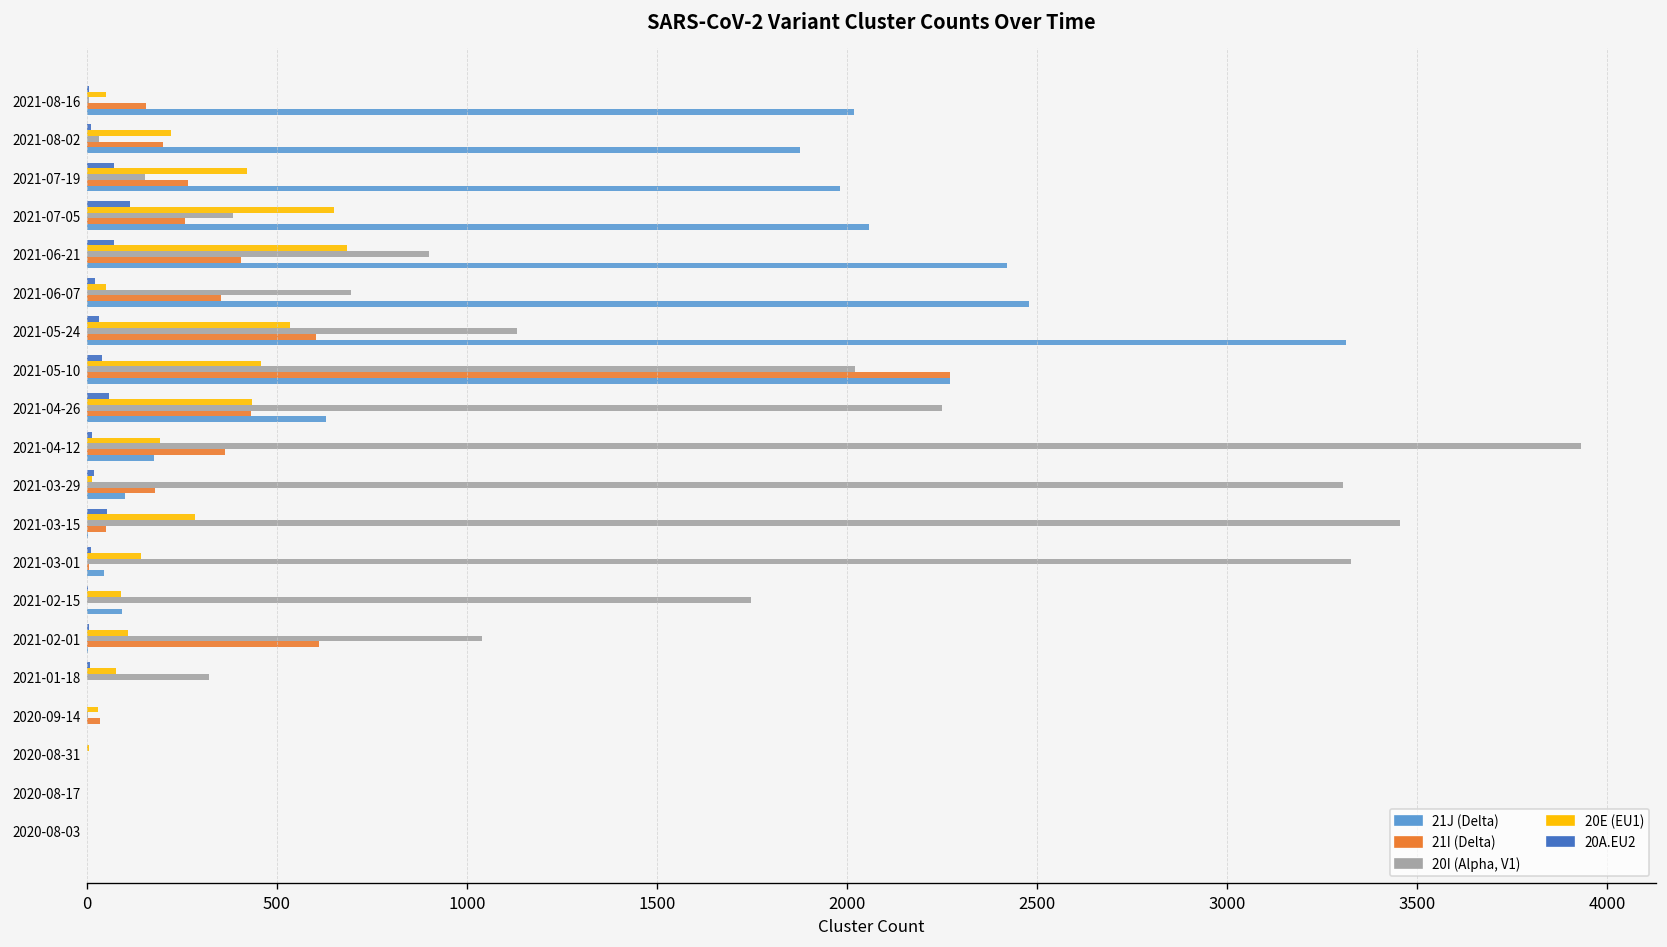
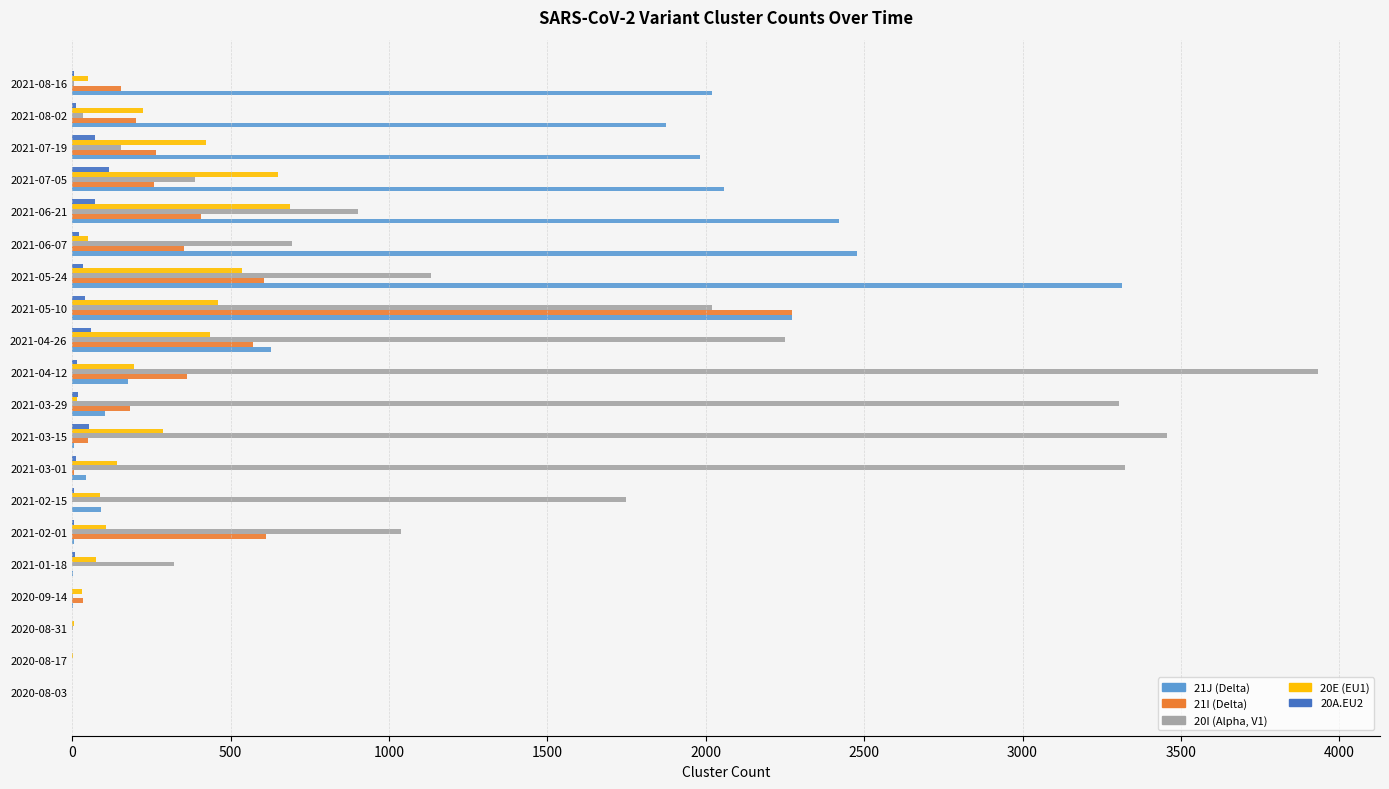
21I (Delta), 2021-04-26: 430 -> 570
